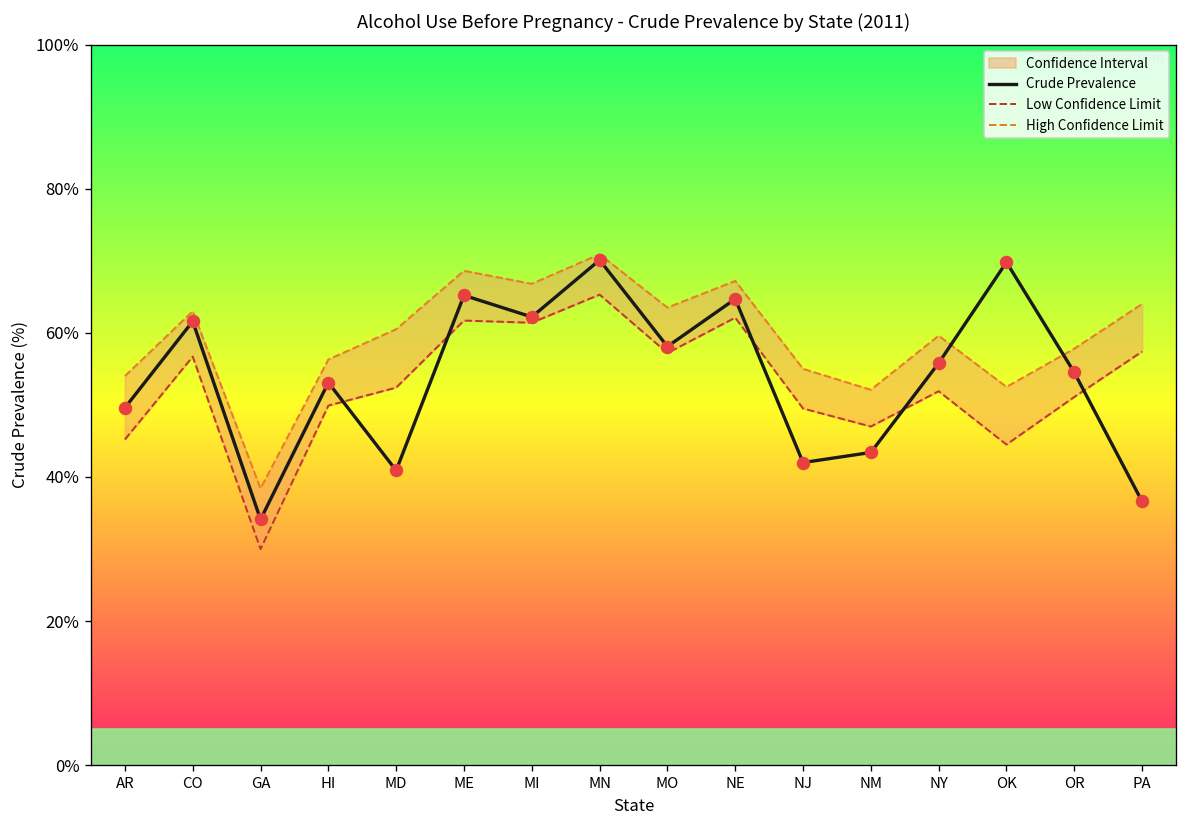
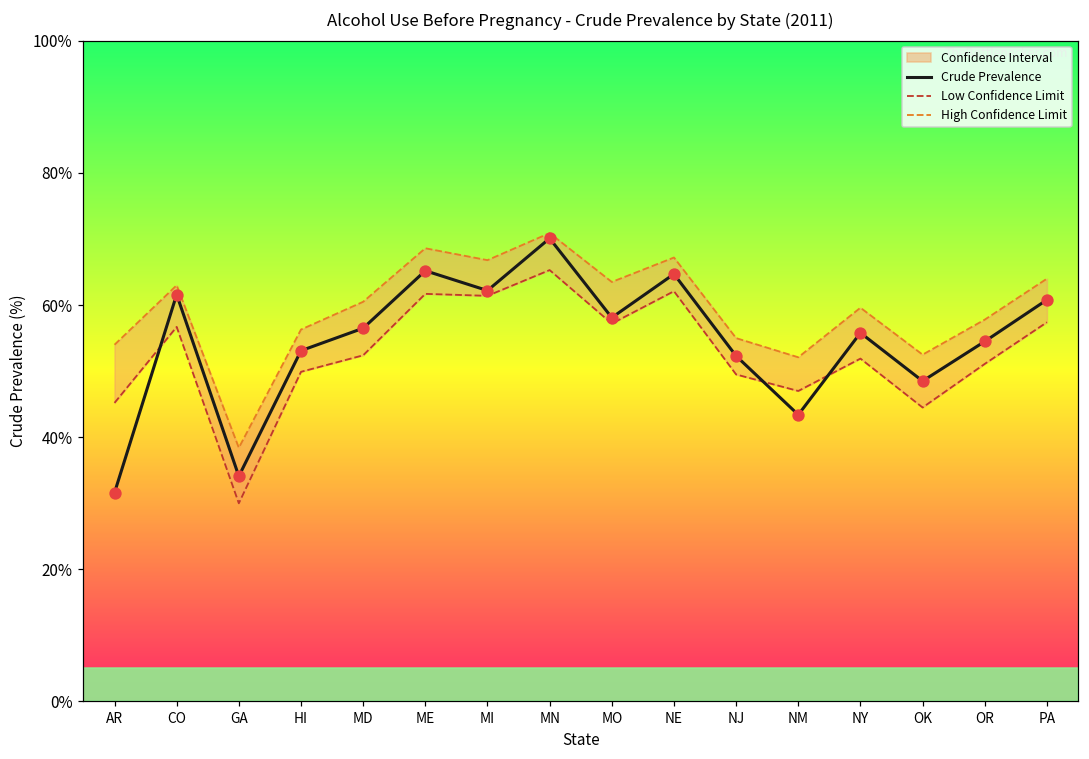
Crude Prevalence, AR: 50% -> 32%
Crude Prevalence, MD: 41% -> 57%
Crude Prevalence, NJ: 42% -> 52%
Crude Prevalence, OK: 70% -> 49%
Crude Prevalence, PA: 37% -> 61%
